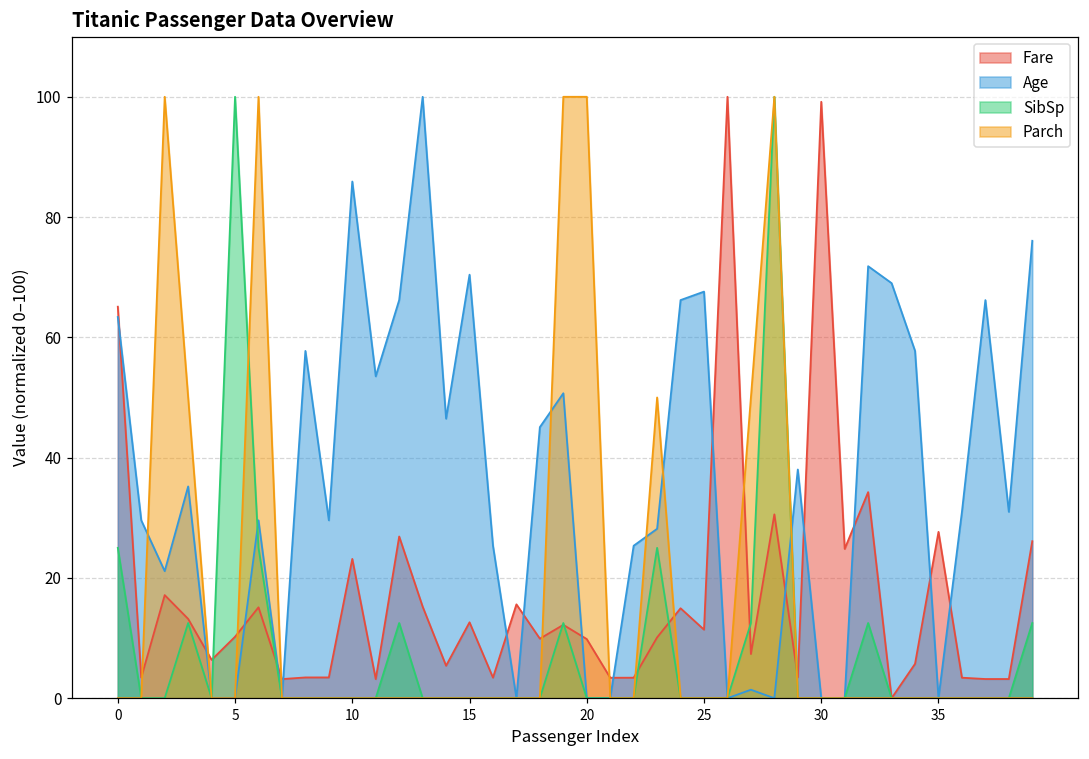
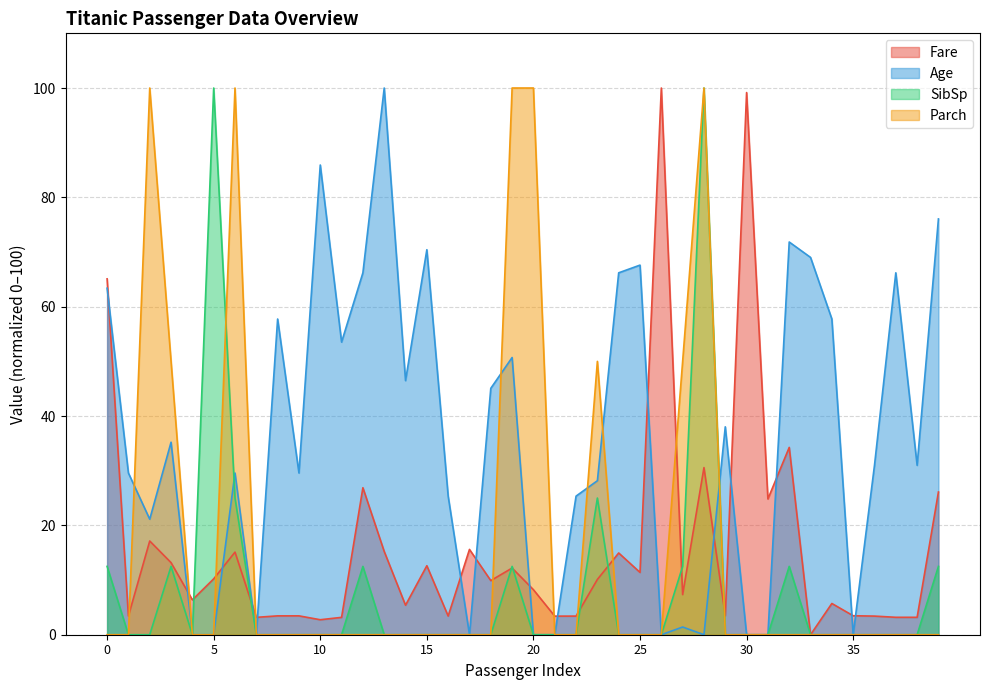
SibSp, 0: 25 -> 13
Fare, 10: 23 -> 3
Fare, 20: 10 -> 8
Fare, 35: 28 -> 3
